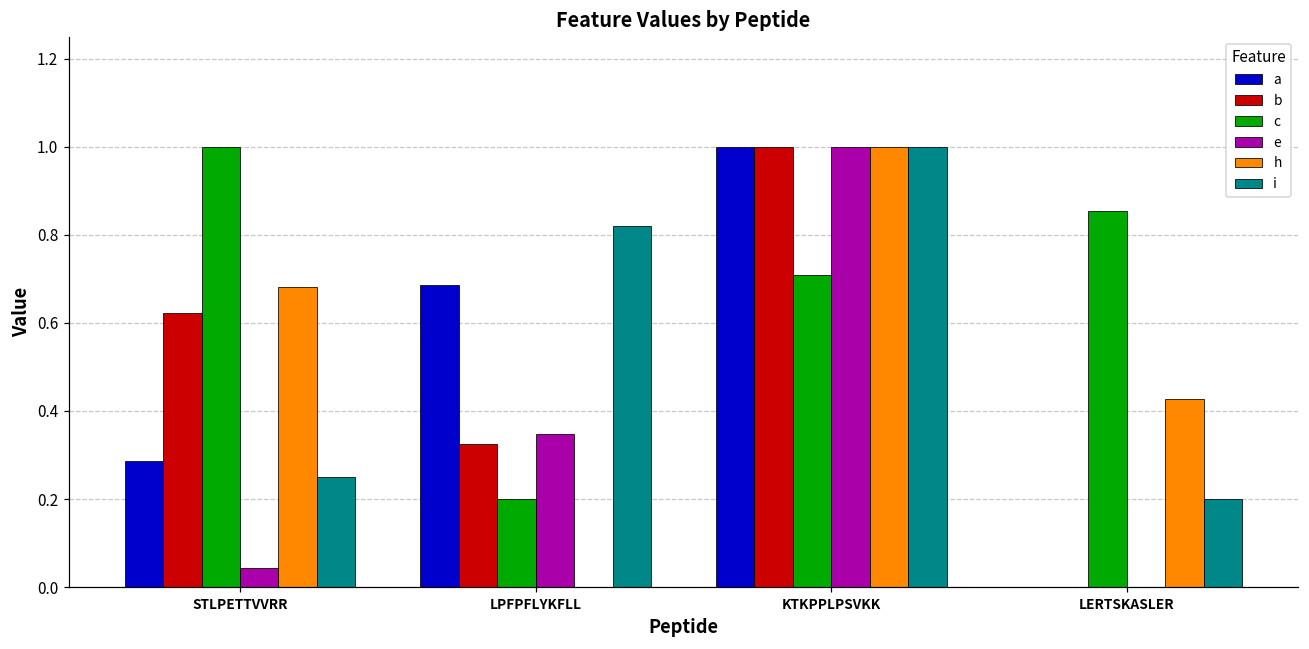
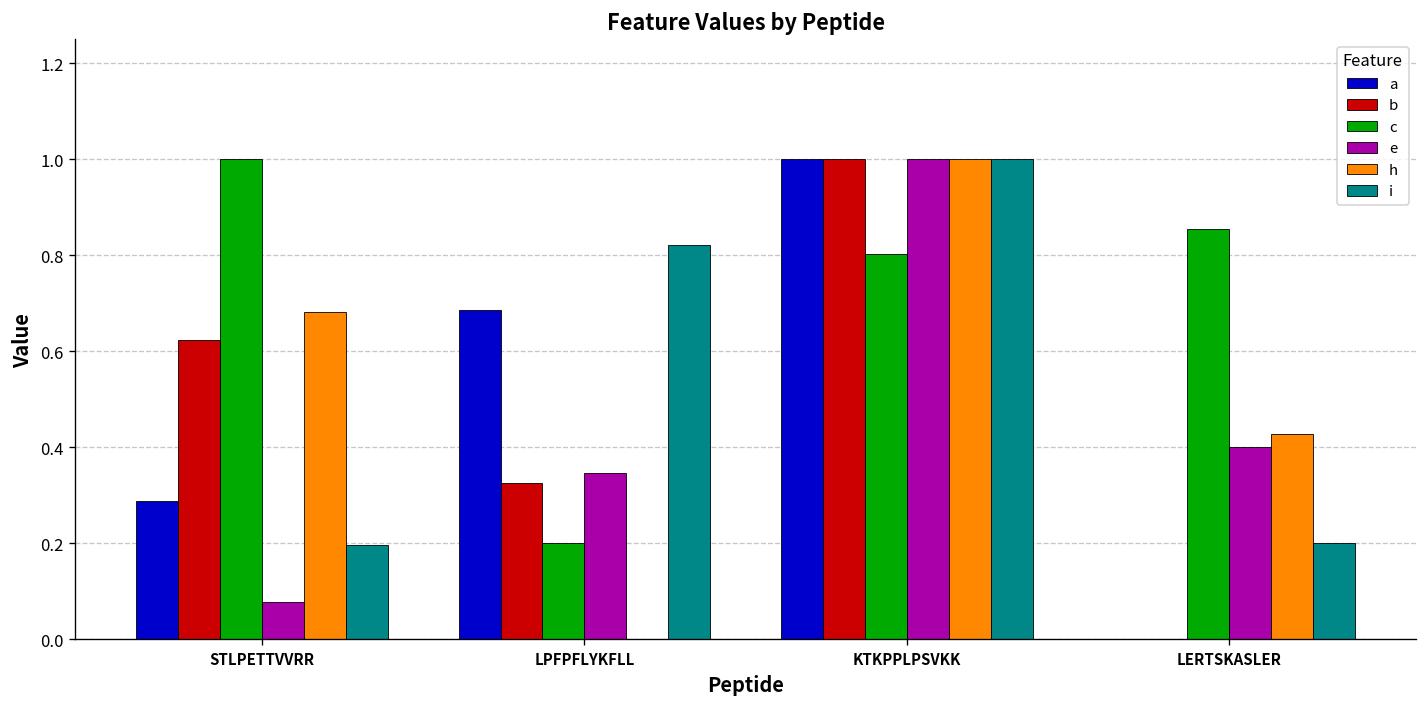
e, STLPETTVVRR: 0.04 -> 0.08
i, STLPETTVVRR: 0.25 -> 0.20
c, KTKPPLPSVKK: 0.71 -> 0.80
e, LERTSKASLER: 0.0 -> 0.4
